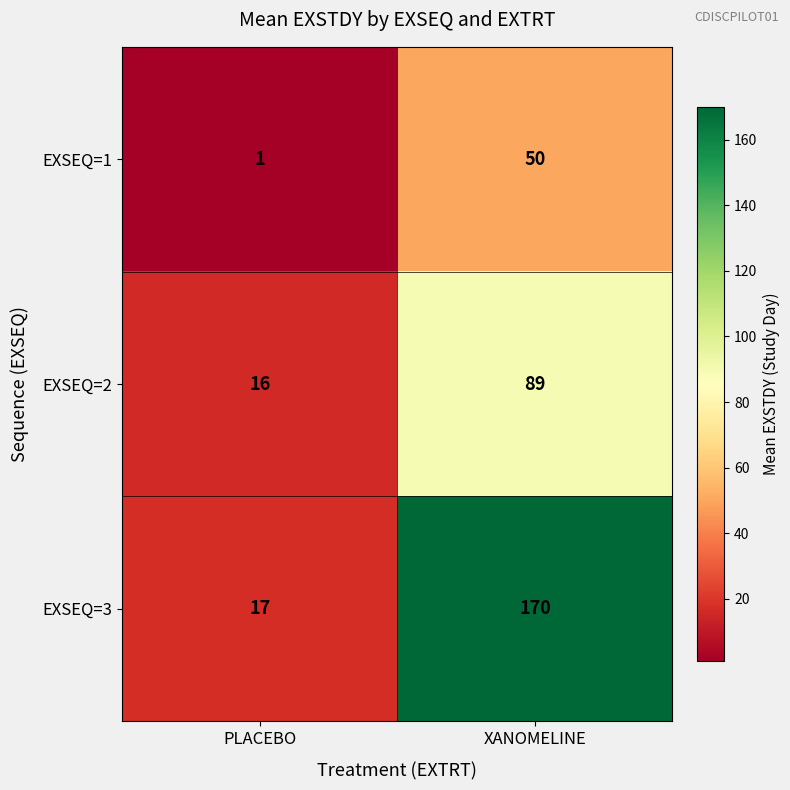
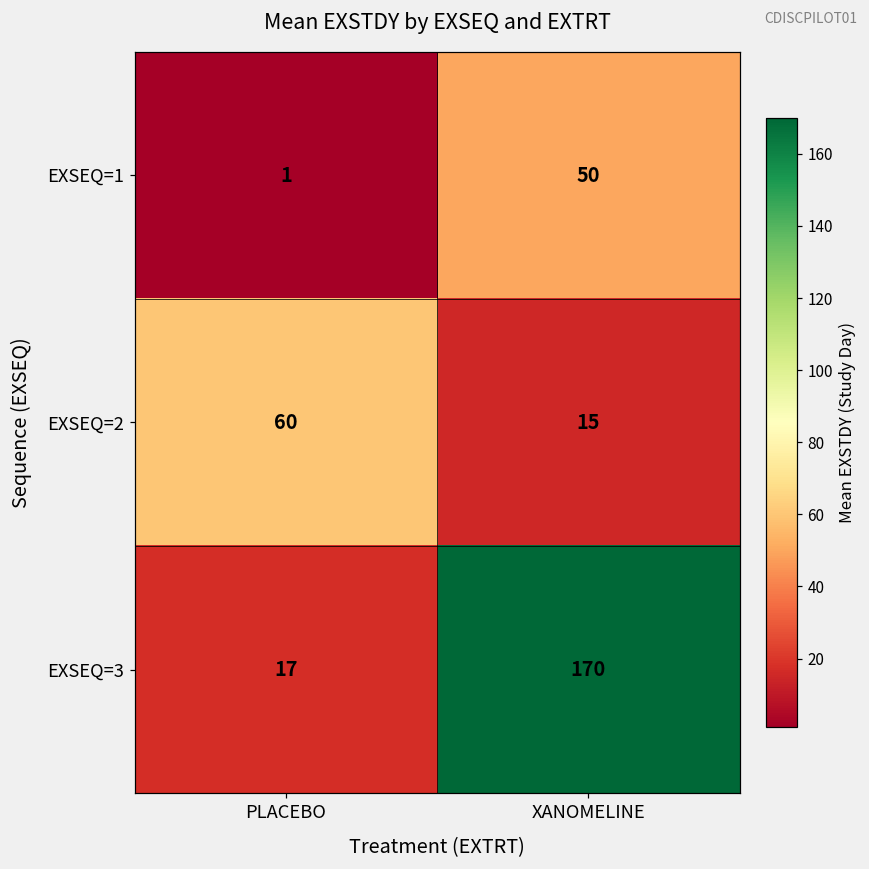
EXSEQ=2, PLACEBO: 16 -> 60
EXSEQ=2, XANOMELINE: 89 -> 15
